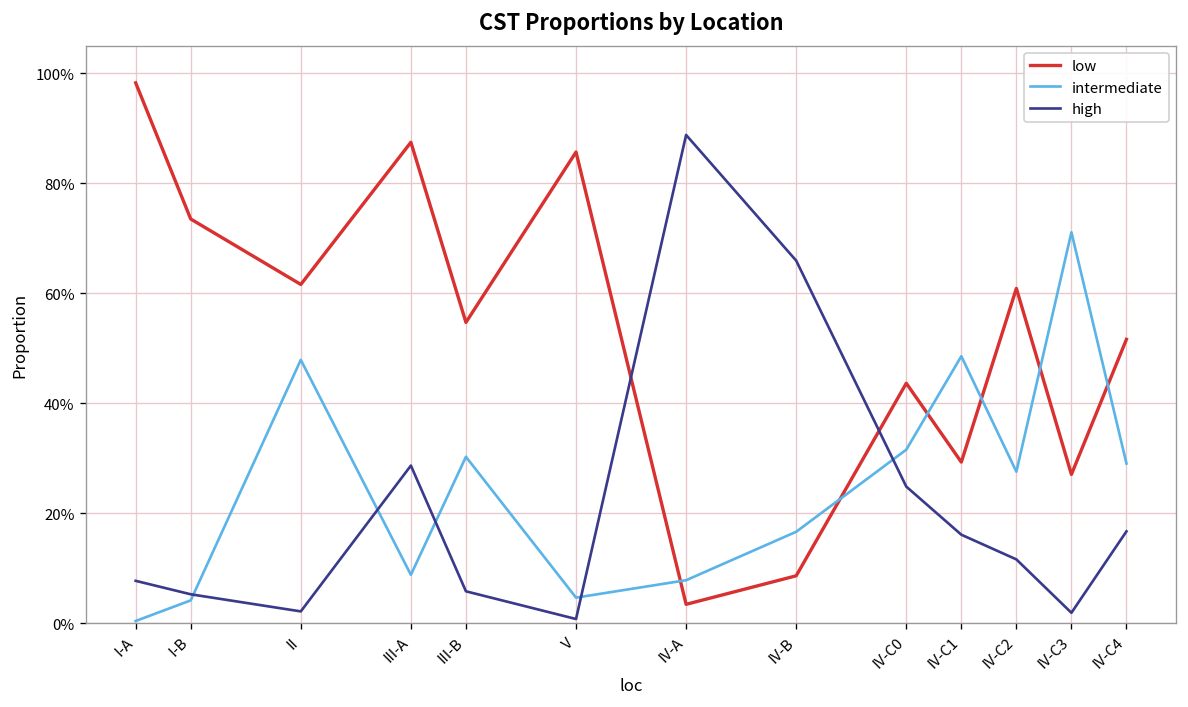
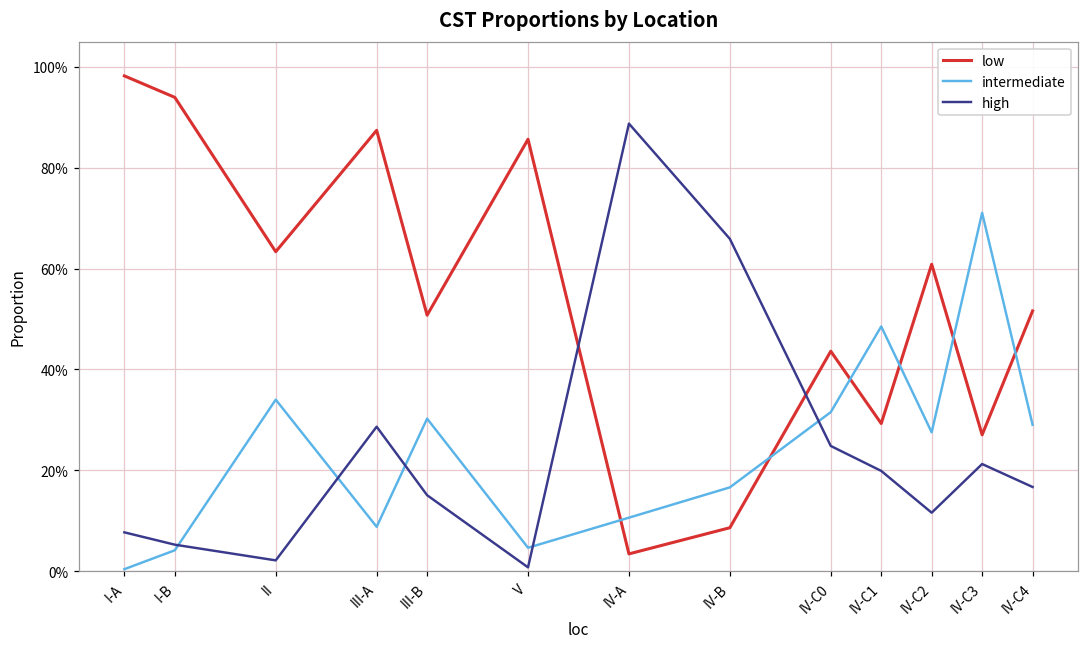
low, I-B: 73% -> 94%
low, II: 62% -> 63%
intermediate, II: 48% -> 34%
low, III-B: 55% -> 51%
high, III-B: 6% -> 15%
intermediate, IV-A: 8% -> 11%
high, IV-C1: 16% -> 20%
high, IV-C3: 2% -> 21%
